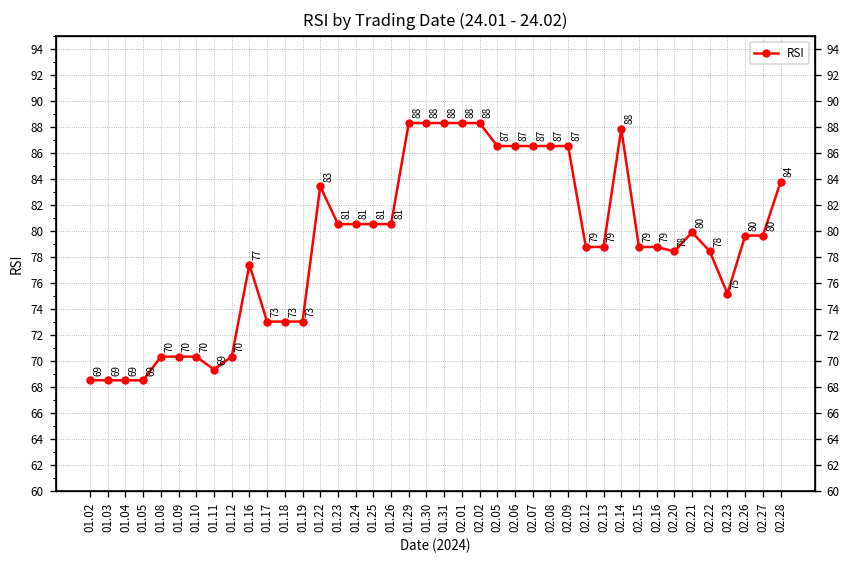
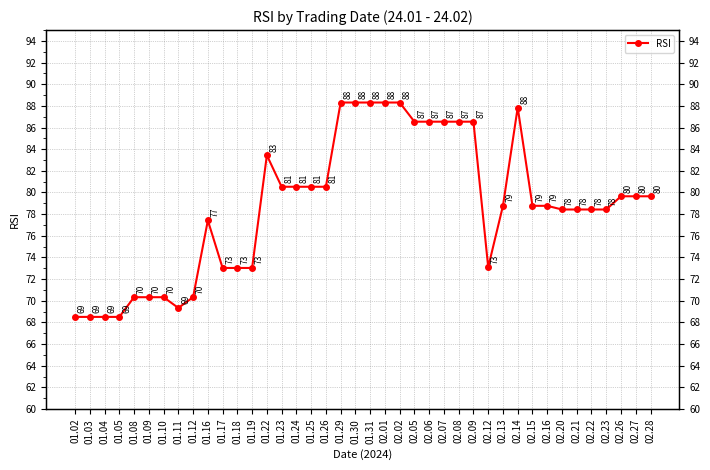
02.12: 79 -> 73
02.21: 80 -> 78
02.23: 75 -> 78
02.28: 84 -> 80
